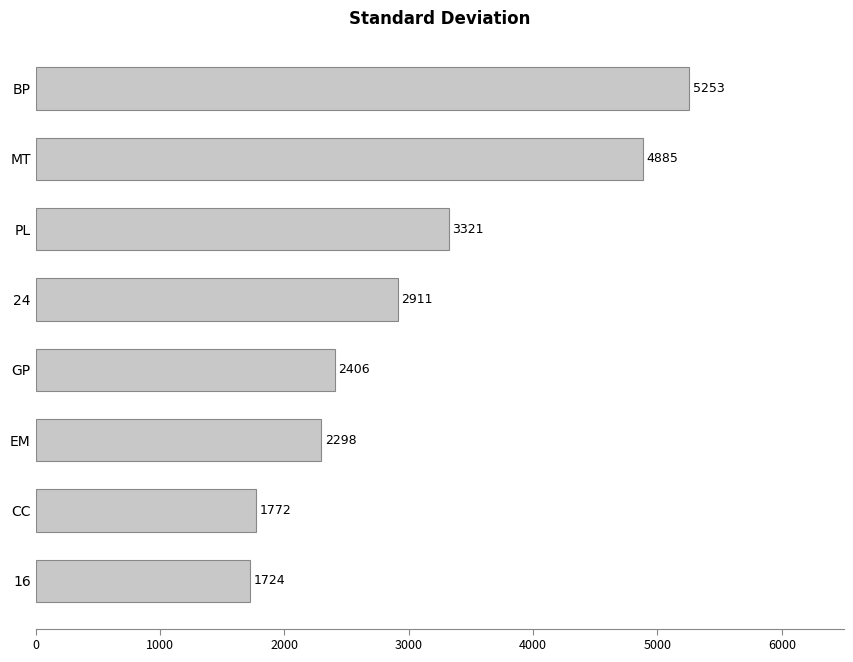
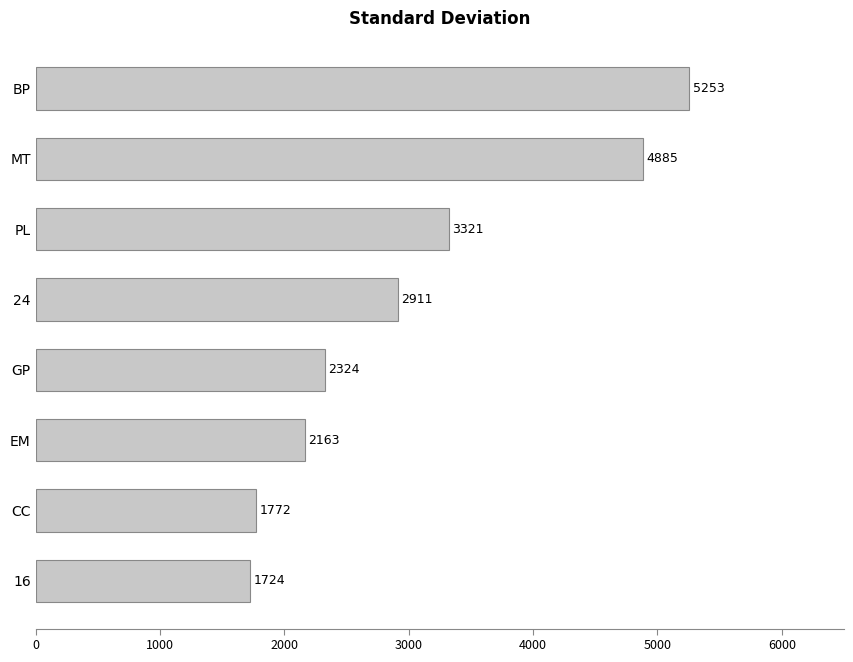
GP: 2406 -> 2324
EM: 2298 -> 2163
